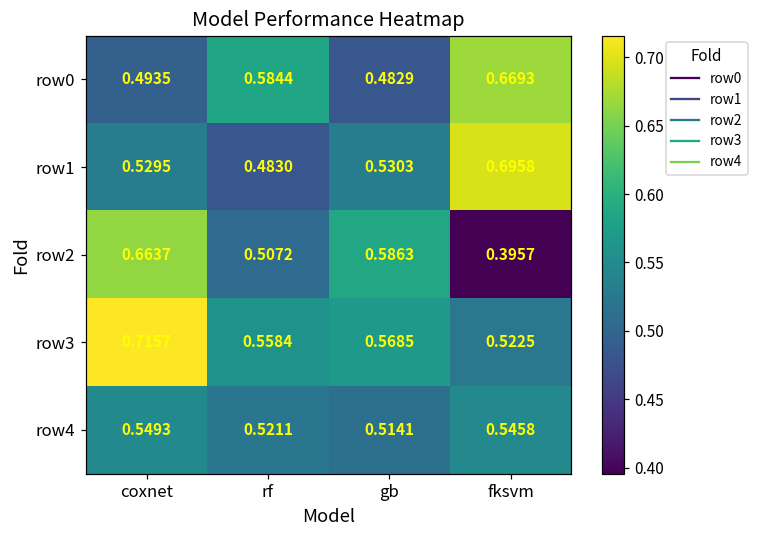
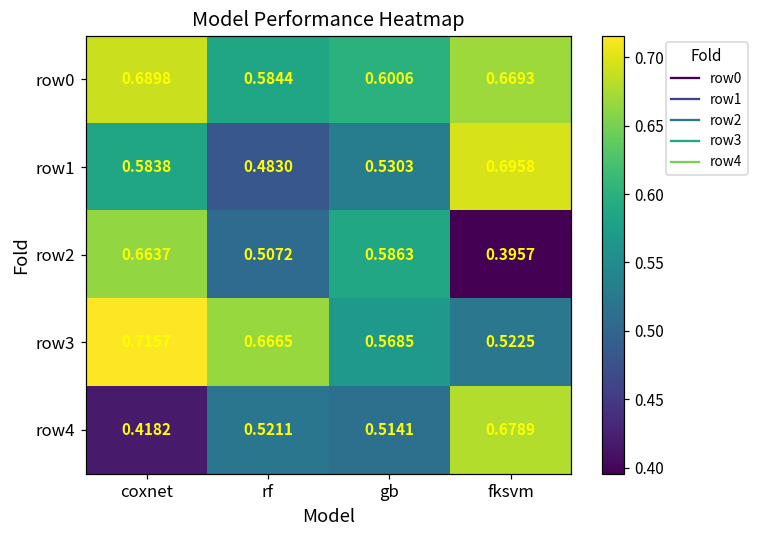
row0, coxnet: 0.4935 -> 0.6898
row0, gb: 0.4829 -> 0.6006
row1, coxnet: 0.5295 -> 0.5838
row3, rf: 0.5584 -> 0.6665
row4, coxnet: 0.5493 -> 0.4182
row4, fksvm: 0.5458 -> 0.6789
